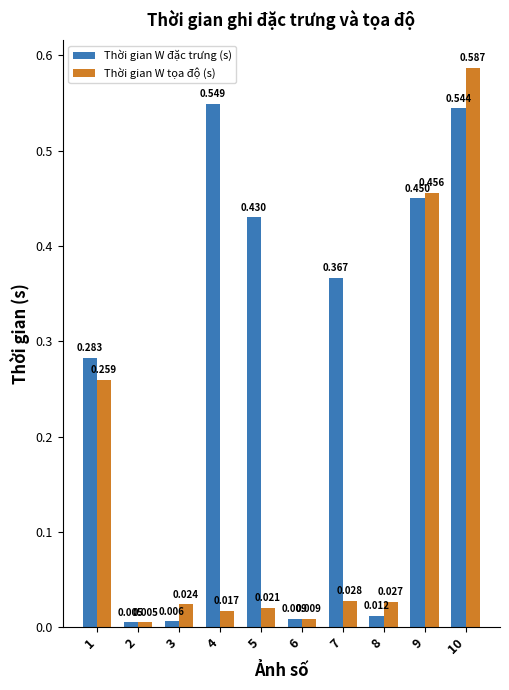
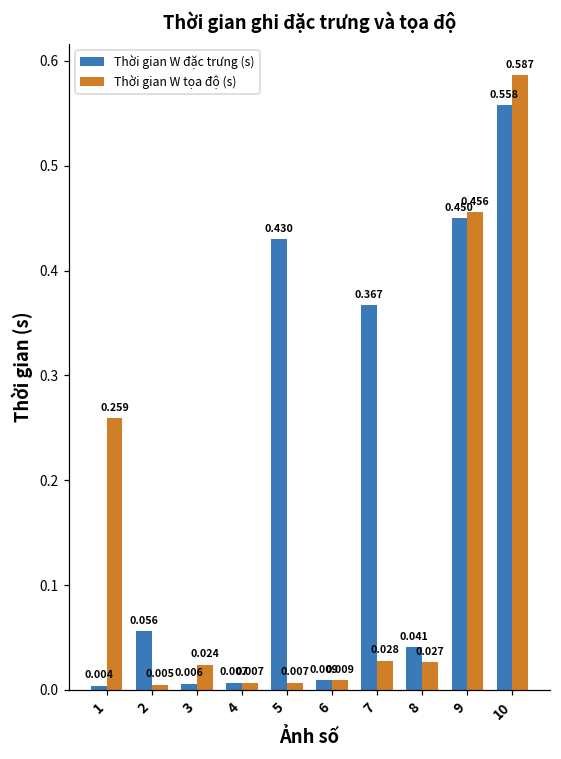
Thời gian W đặc trưng (s), 1: 0.283 -> 0.004
Thời gian W đặc trưng (s), 2: 0.005 -> 0.056
Thời gian W đặc trưng (s), 4: 0.549 -> 0.007
Thời gian W tọa độ (s), 4: 0.017 -> 0.007
Thời gian W tọa độ (s), 5: 0.021 -> 0.007
Thời gian W đặc trưng (s), 8: 0.012 -> 0.041
Thời gian W đặc trưng (s), 10: 0.544 -> 0.558
